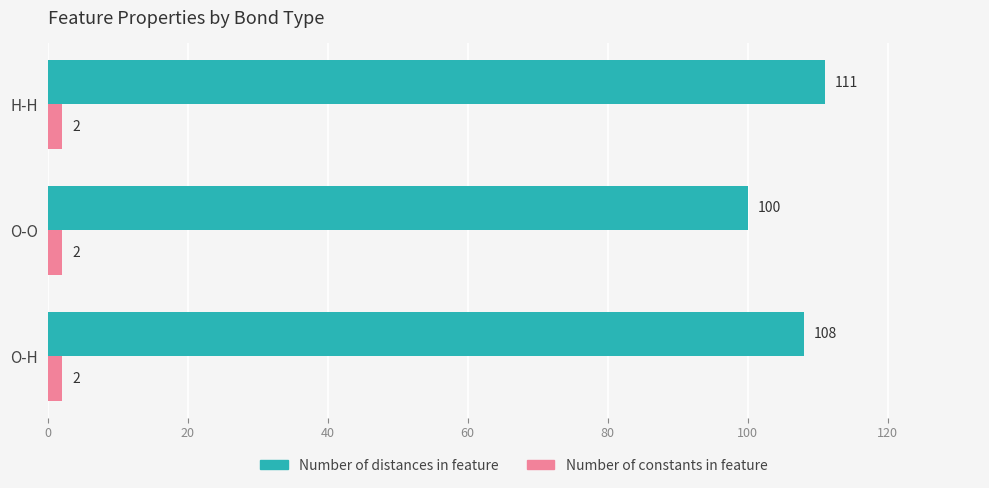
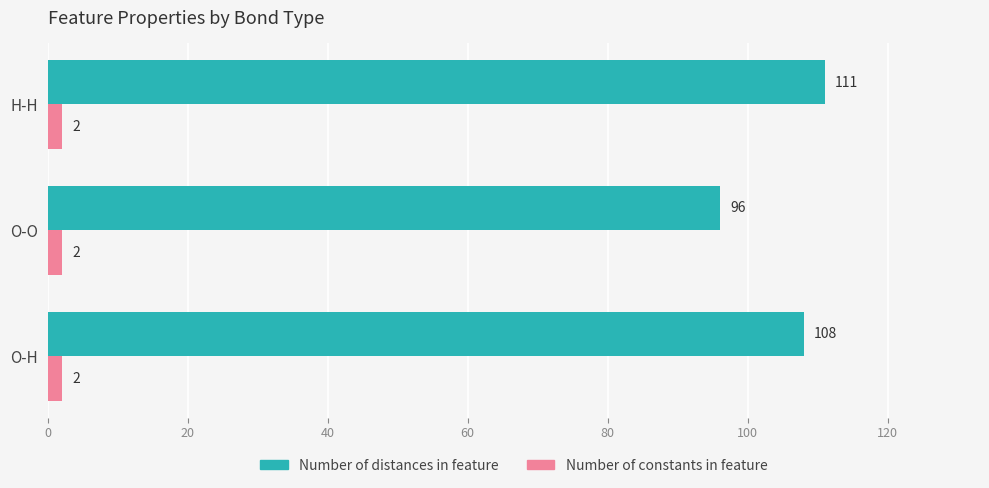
Number of distances in feature, O-O: 100 -> 96
